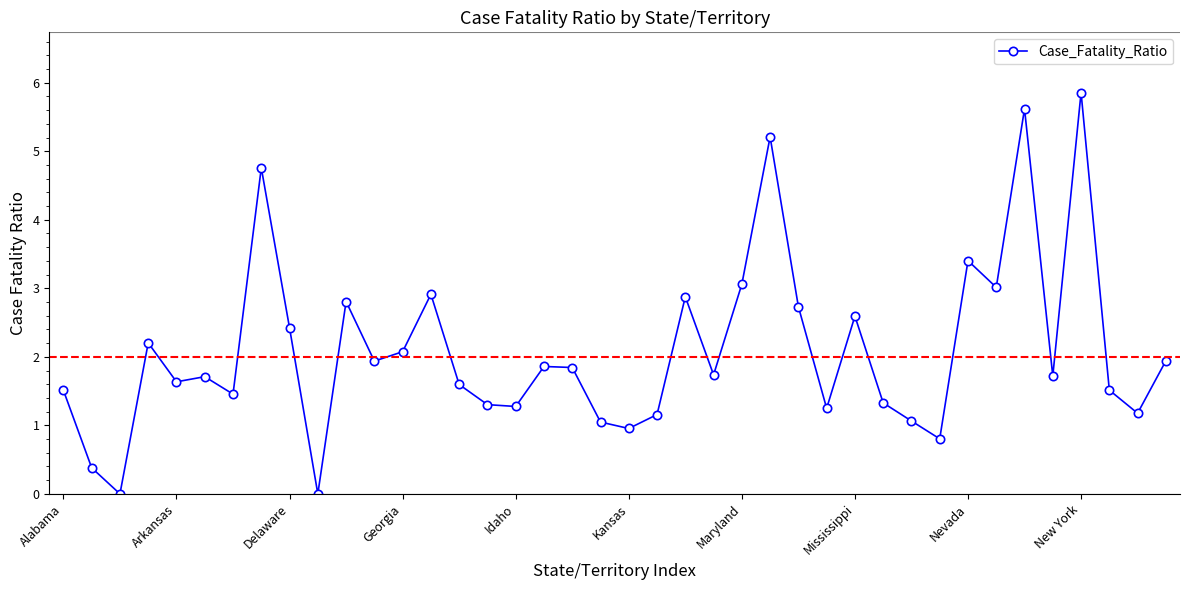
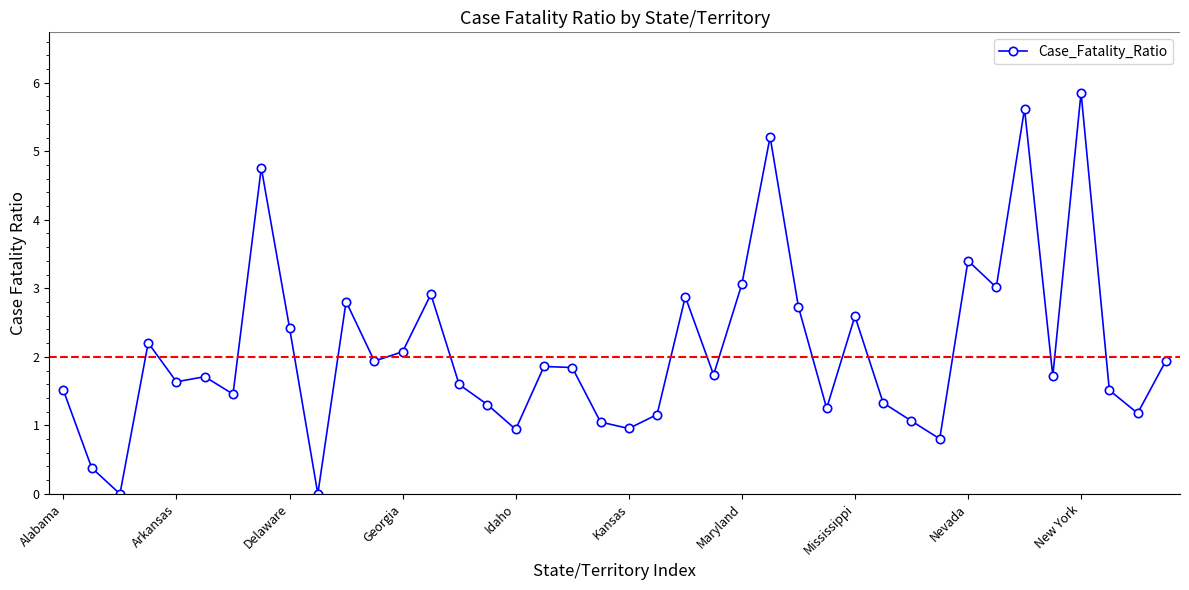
Idaho: 1.3 -> 0.9
